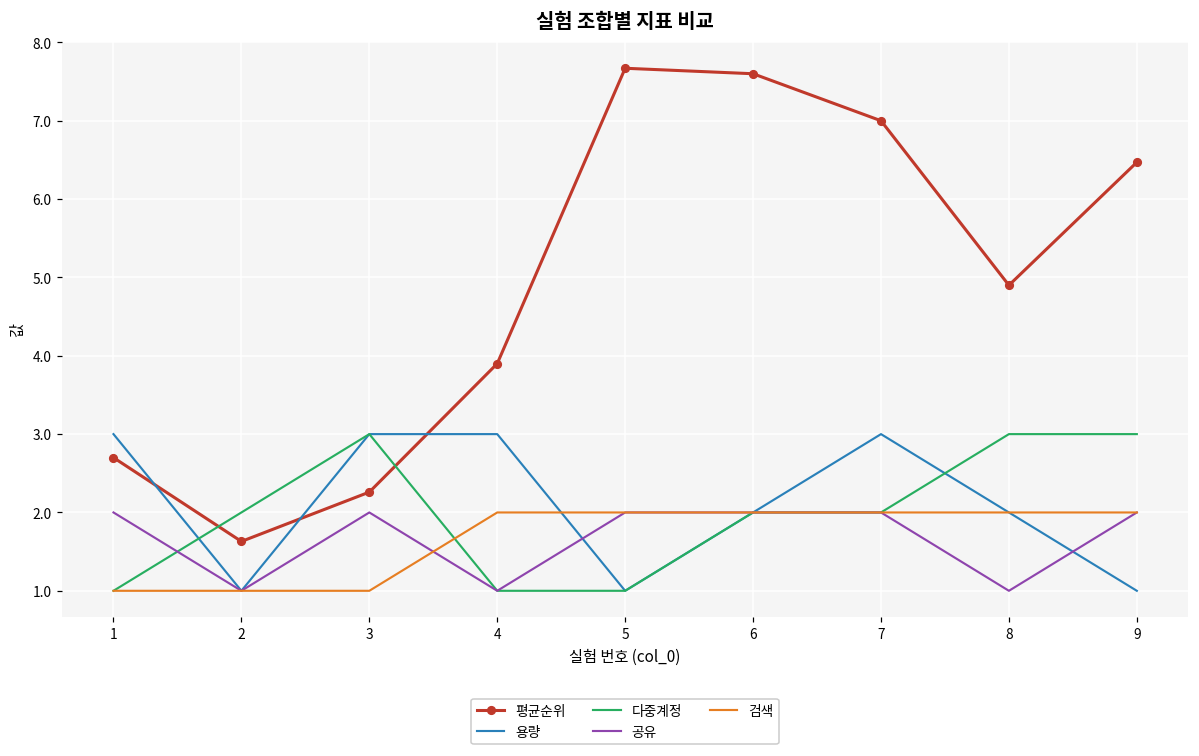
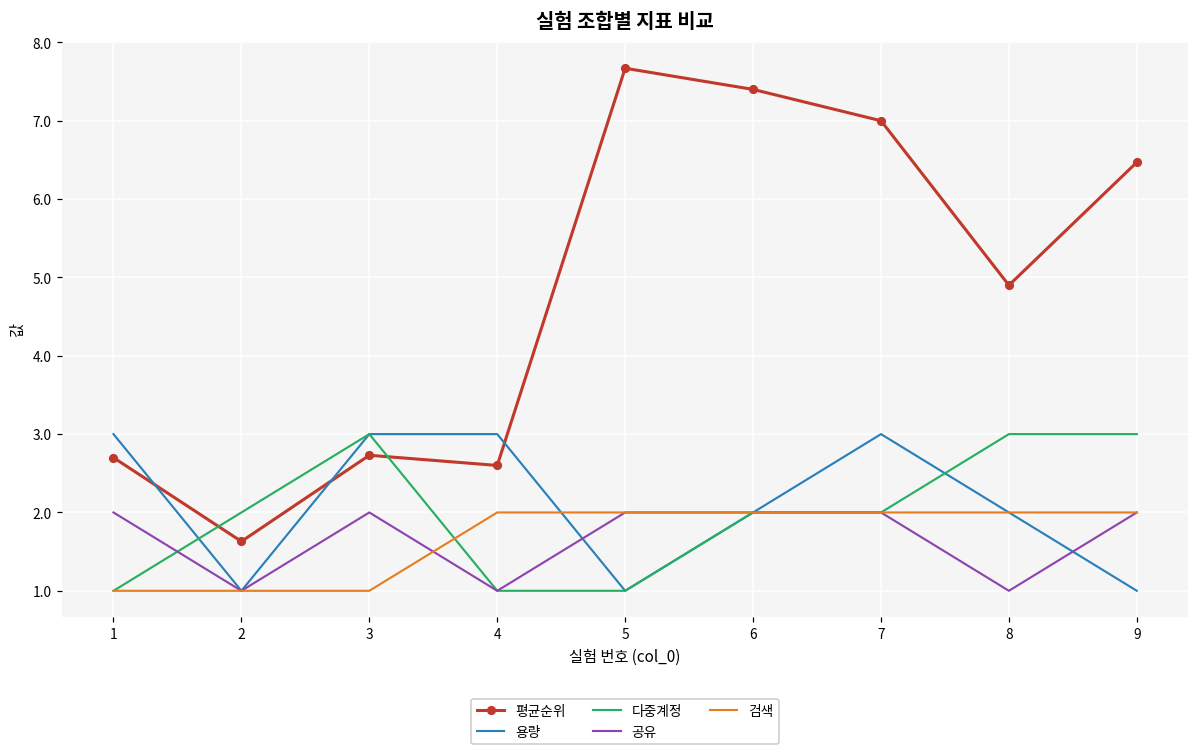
평균순위, 3: 2.3 -> 2.7
평균순위, 4: 3.9 -> 2.6
평균순위, 6: 7.6 -> 7.4
